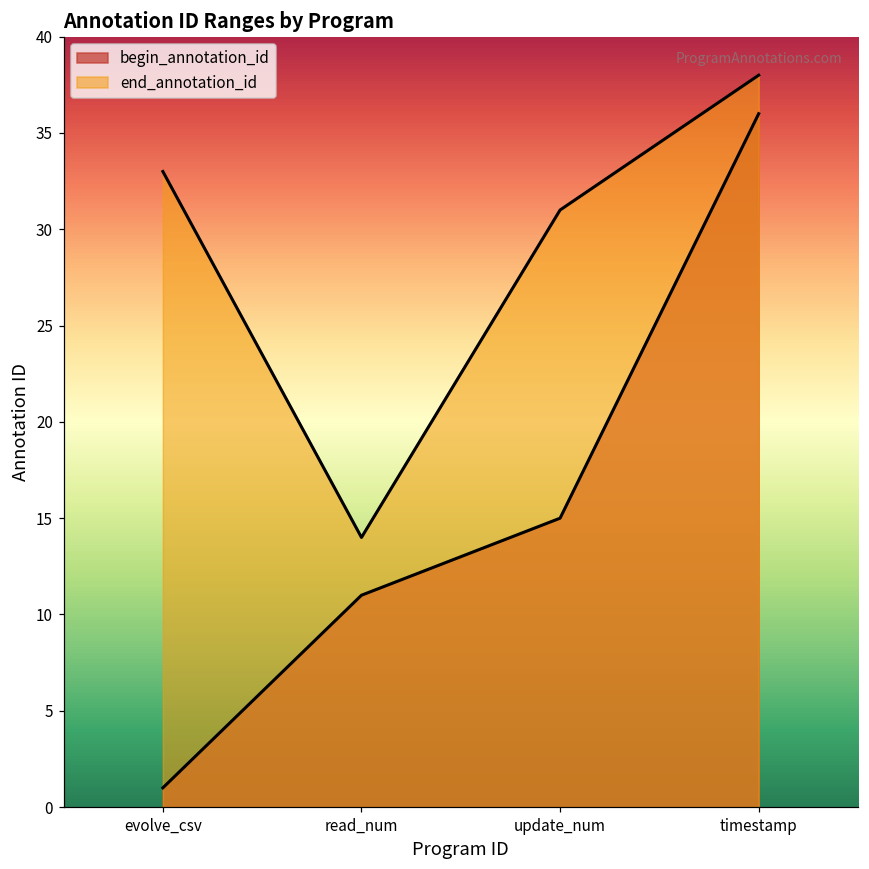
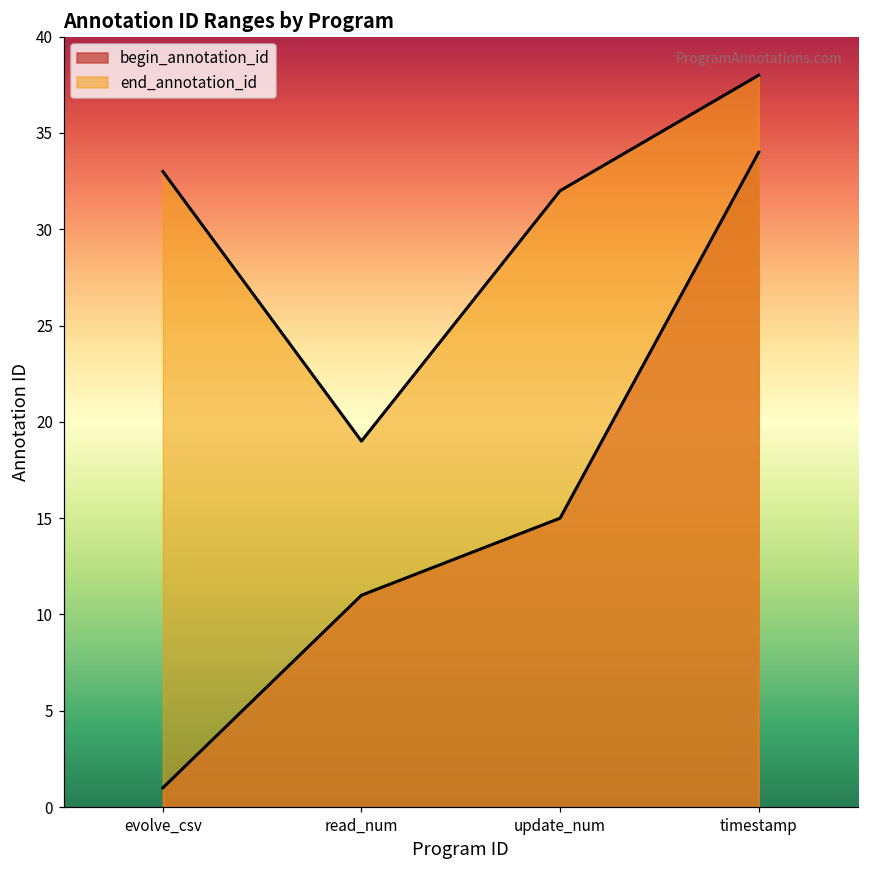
end_annotation_id, read_num: 14 -> 19
end_annotation_id, update_num: 31 -> 32
begin_annotation_id, timestamp: 36 -> 34
